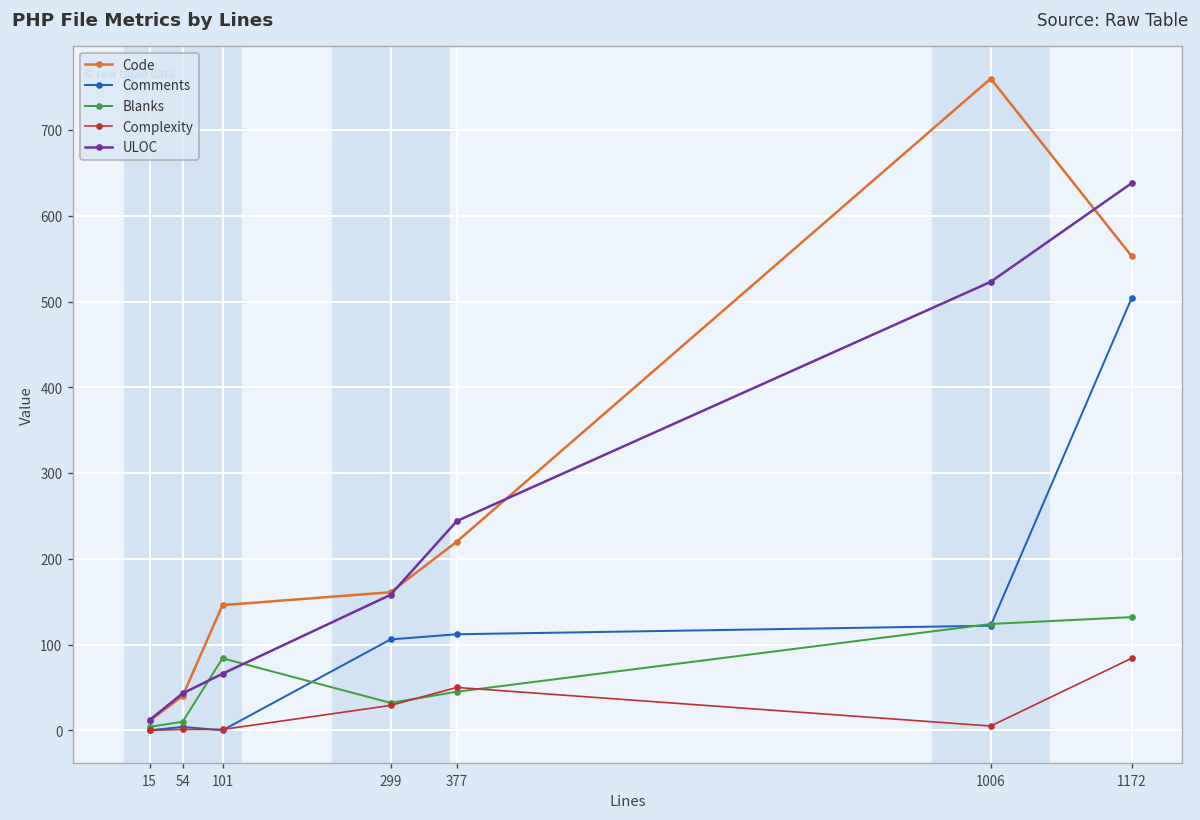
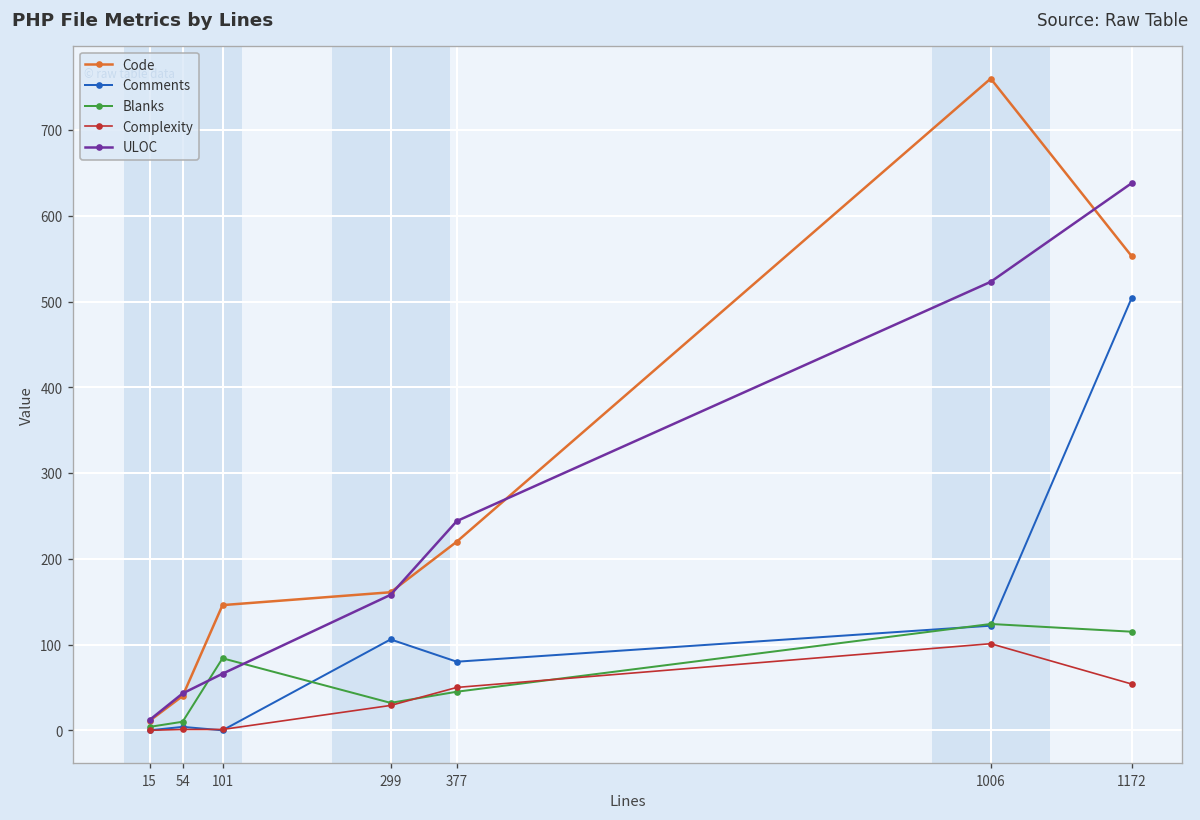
Comments, 377: 110 -> 80
Complexity, 1006: 10 -> 100
Blanks, 1172: 130 -> 120
Complexity, 1172: 80 -> 50
